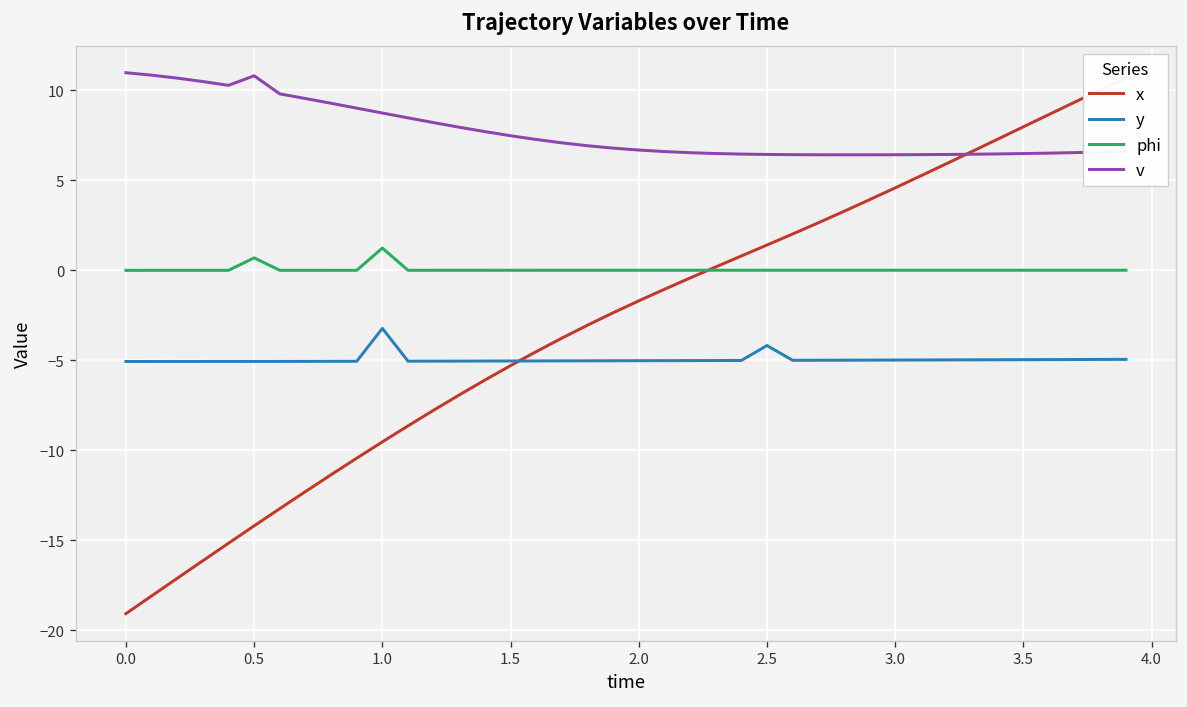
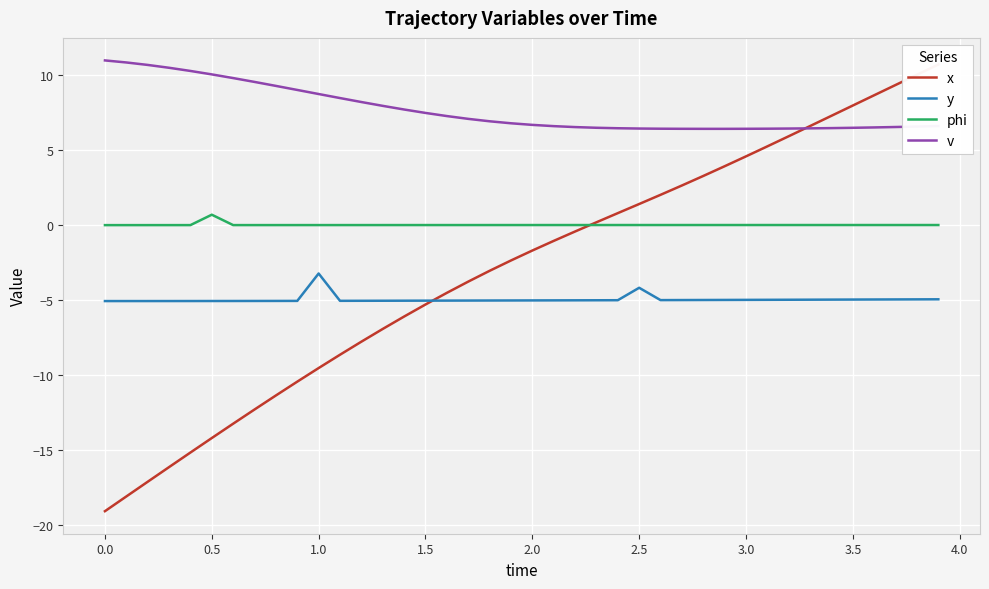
v, 0.5: 10.8 -> 10.1
phi, 1.0: 1.2 -> 0.0
